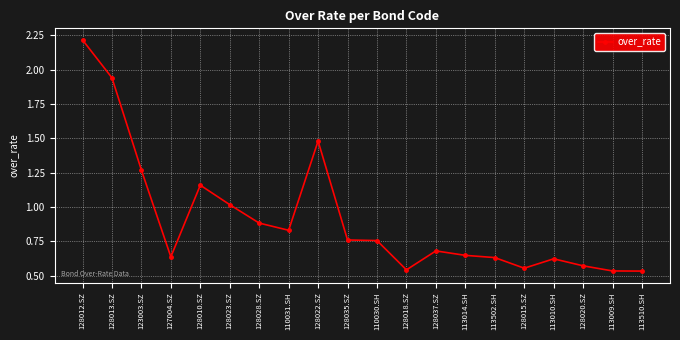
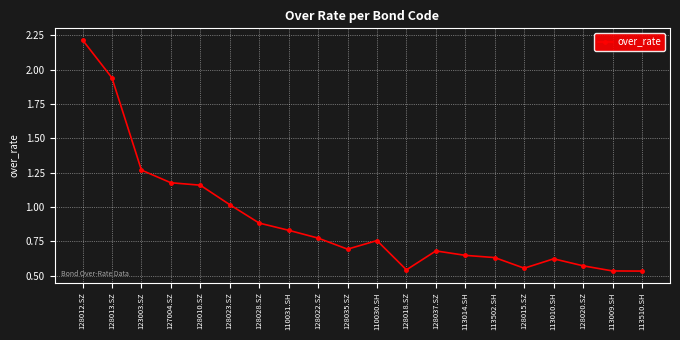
127004.SZ: 0.64 -> 1.18
128022.SZ: 1.48 -> 0.77
128035.SZ: 0.76 -> 0.69
